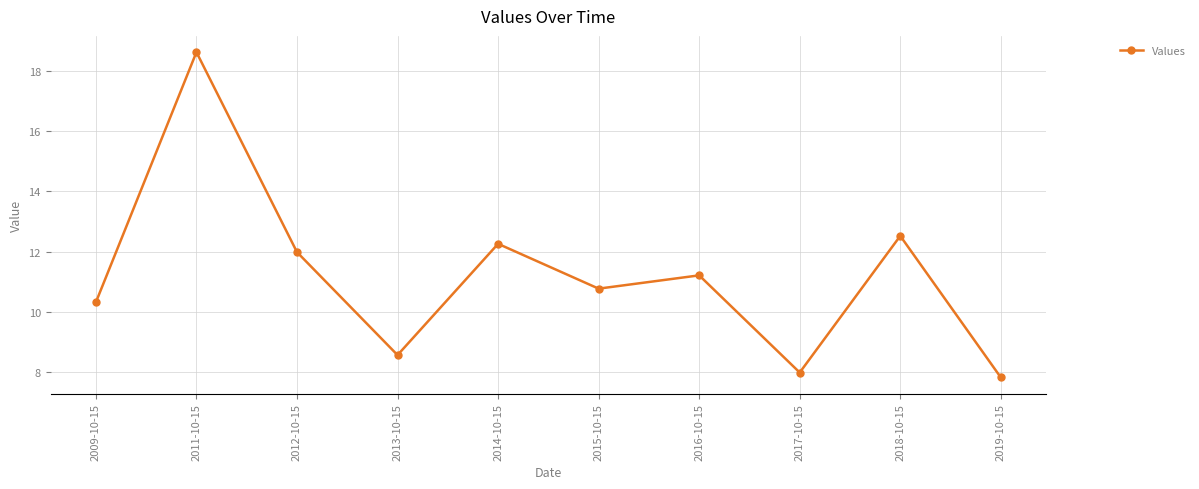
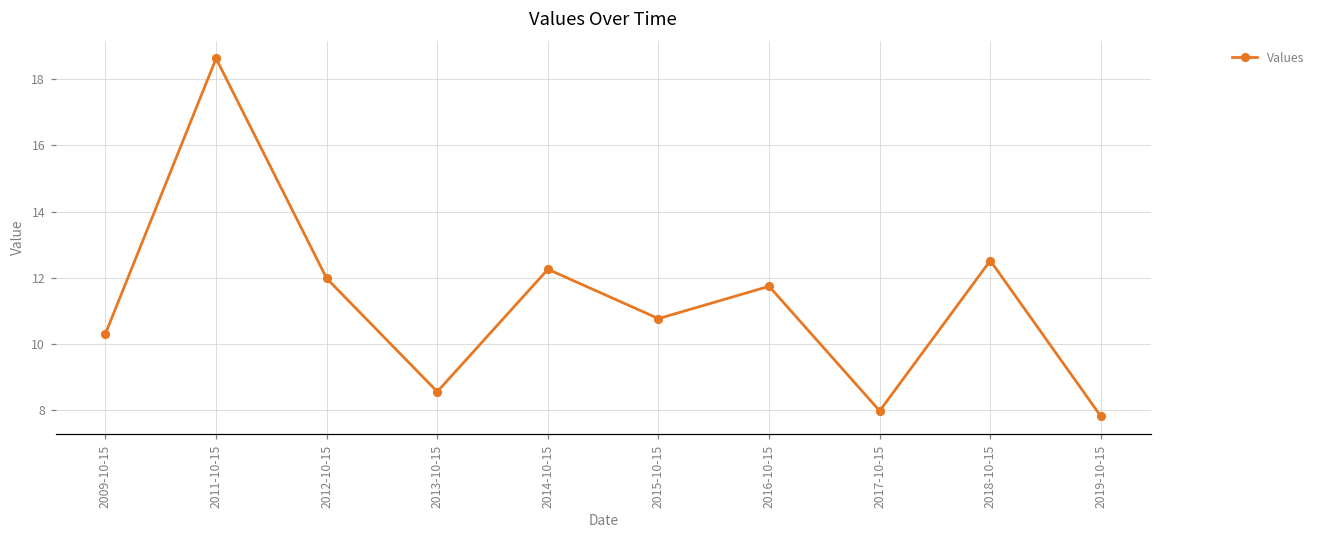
2016-10-15: 11.2 -> 11.7
